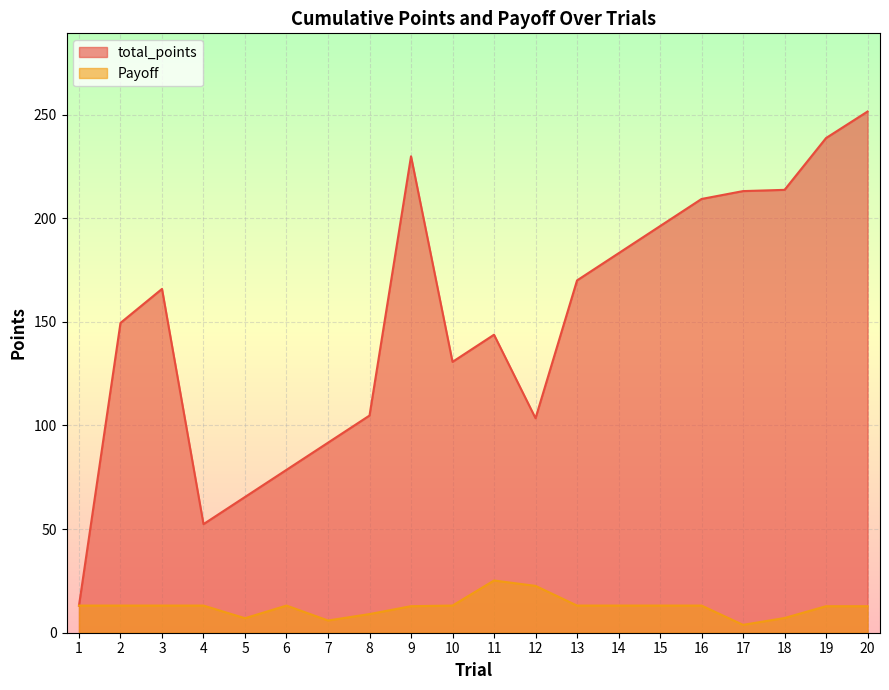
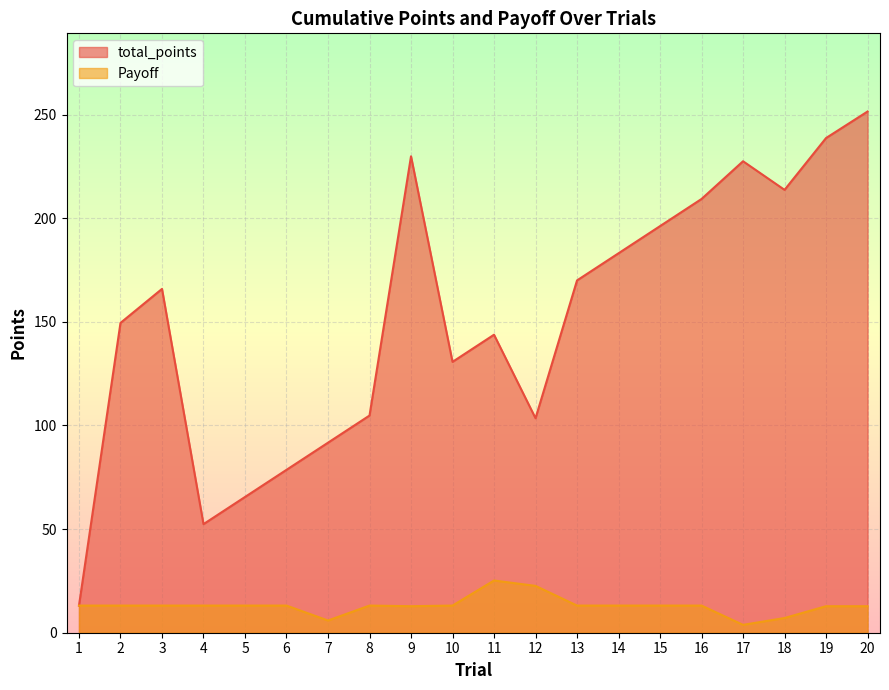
Payoff, 5: 7 -> 13
Payoff, 8: 9 -> 13
total_points, 17: 213 -> 228
